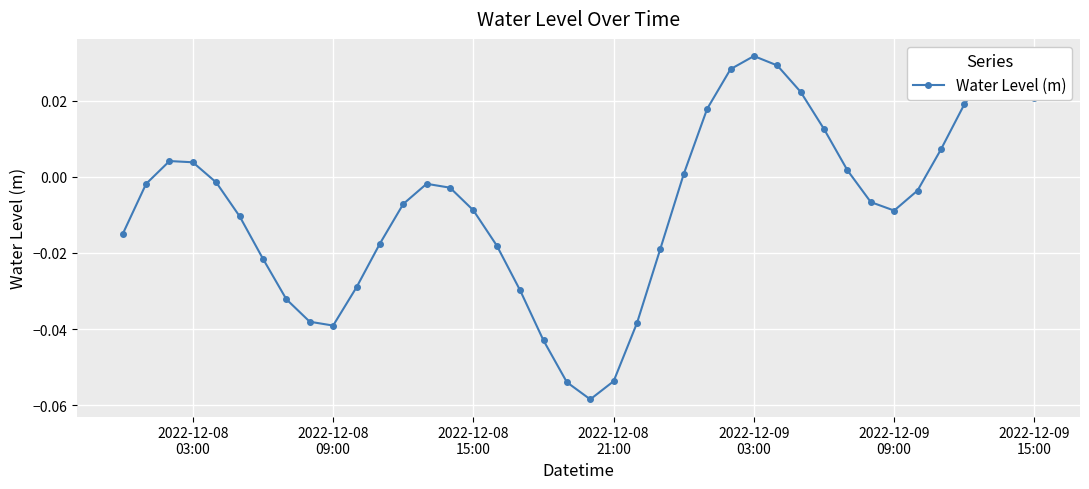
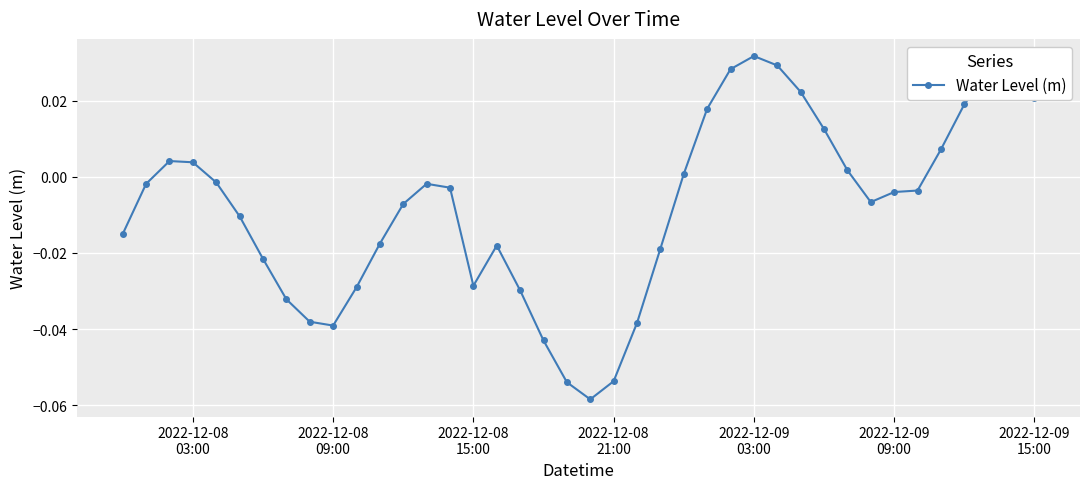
2022-12-08 15:00: -0.009 -> -0.029
2022-12-09 09:00: -0.009 -> -0.004
